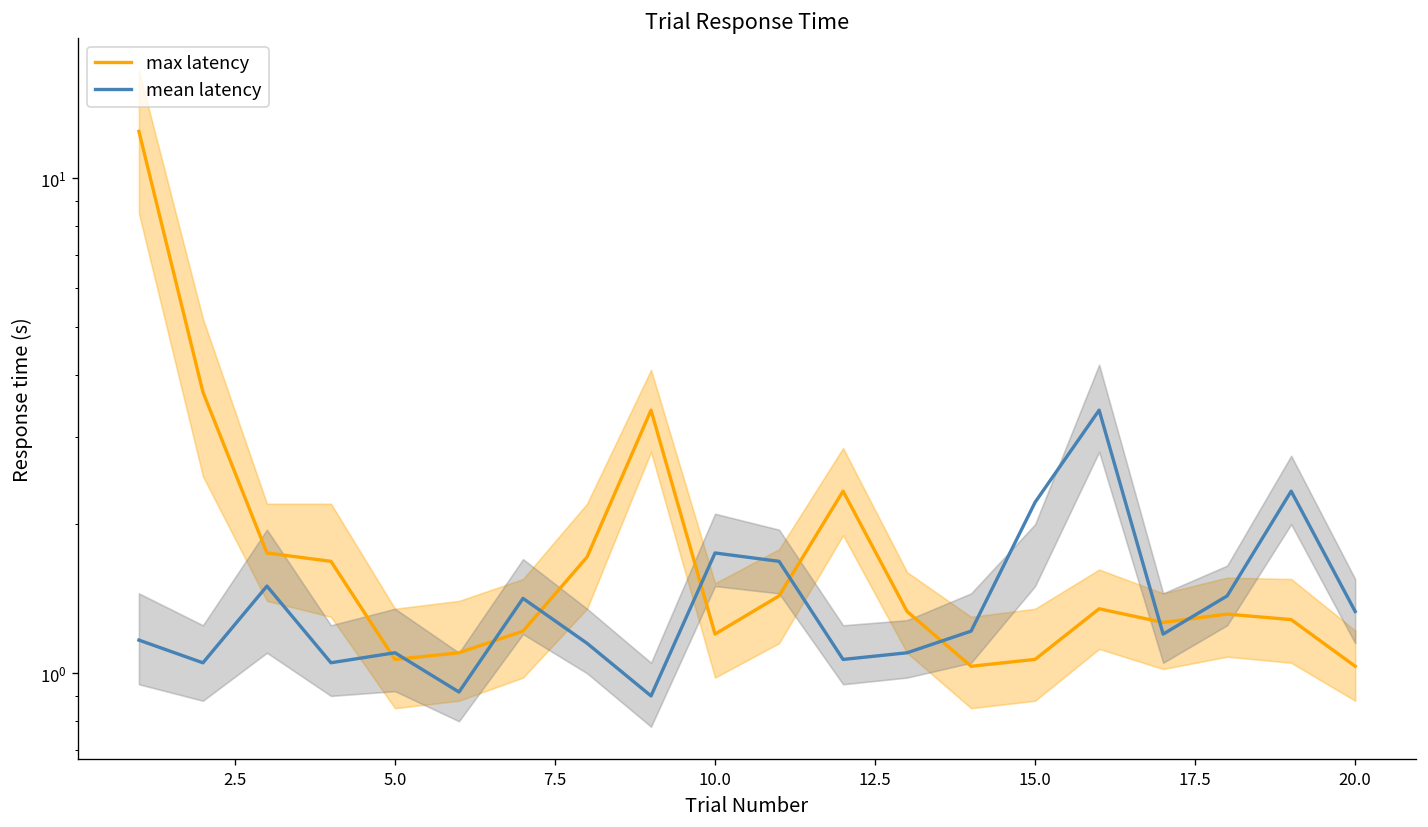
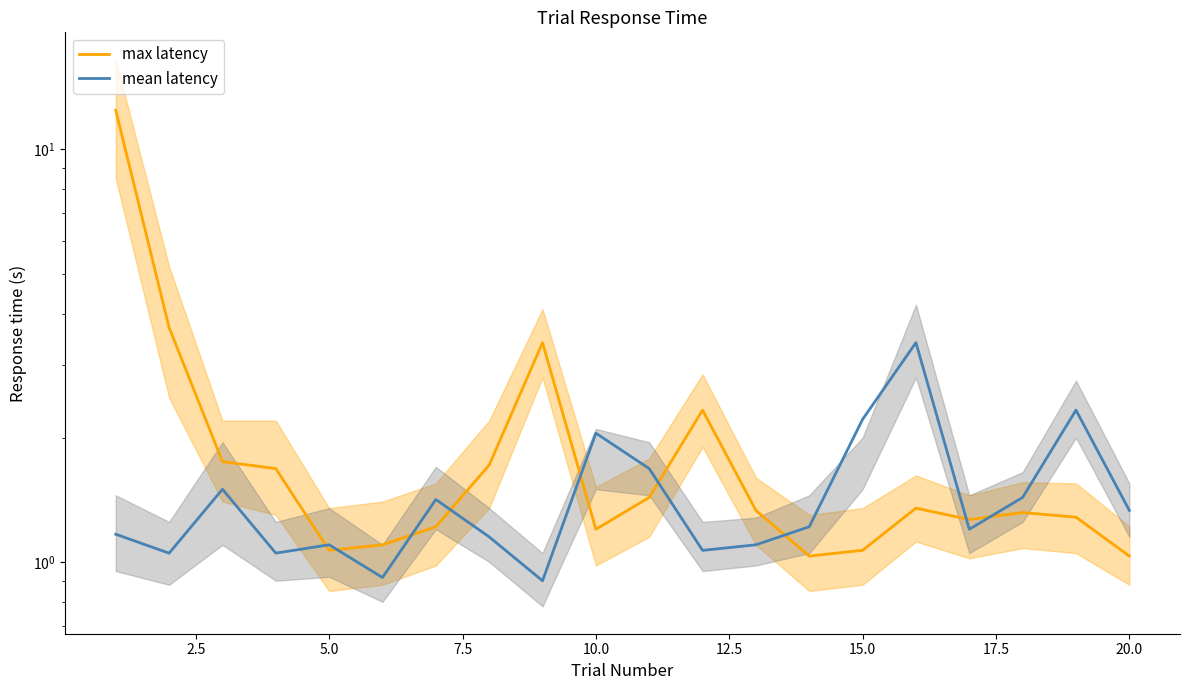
mean latency, 10.0: 1.75 -> 2.1
